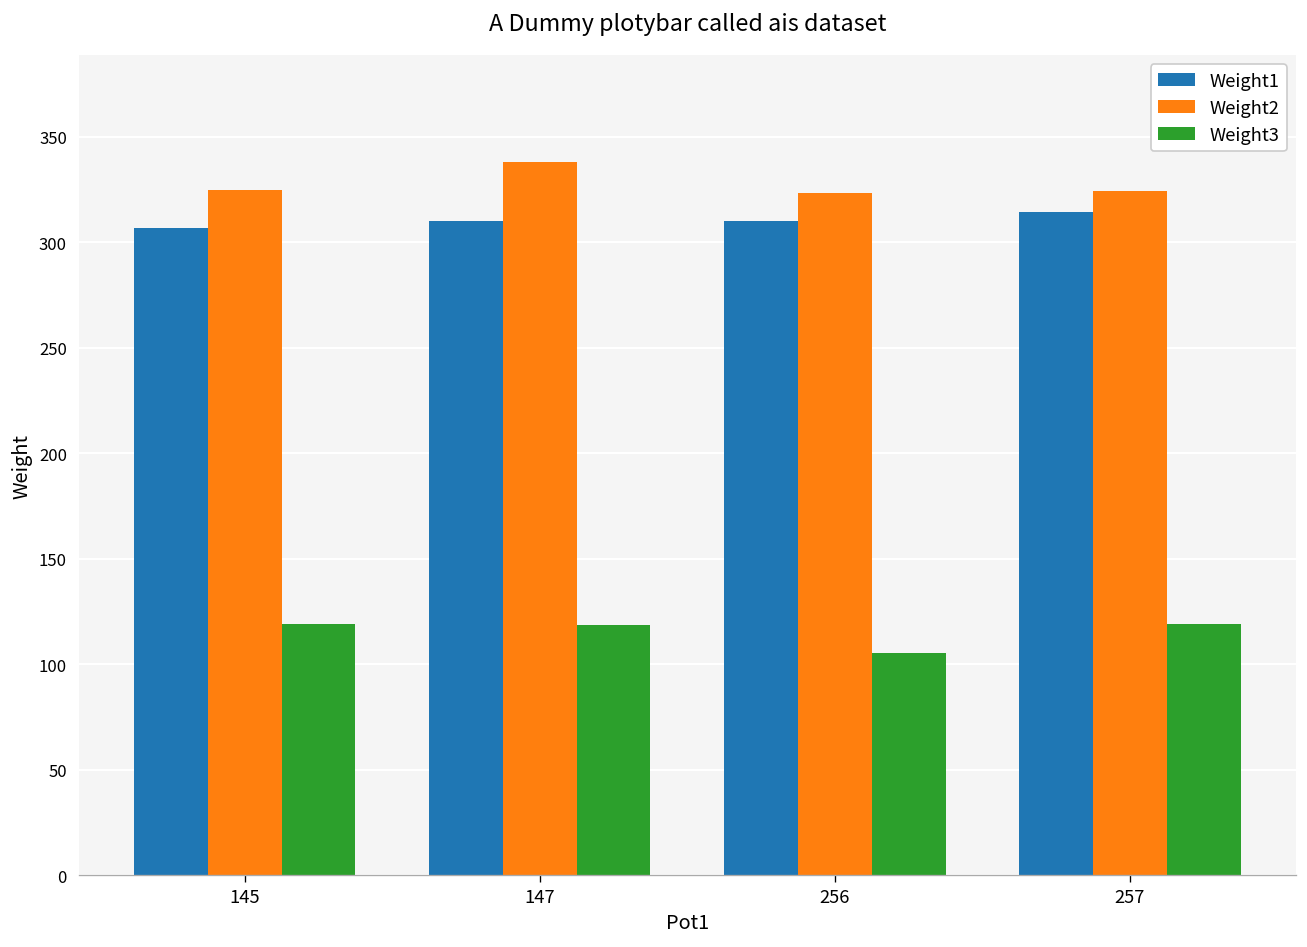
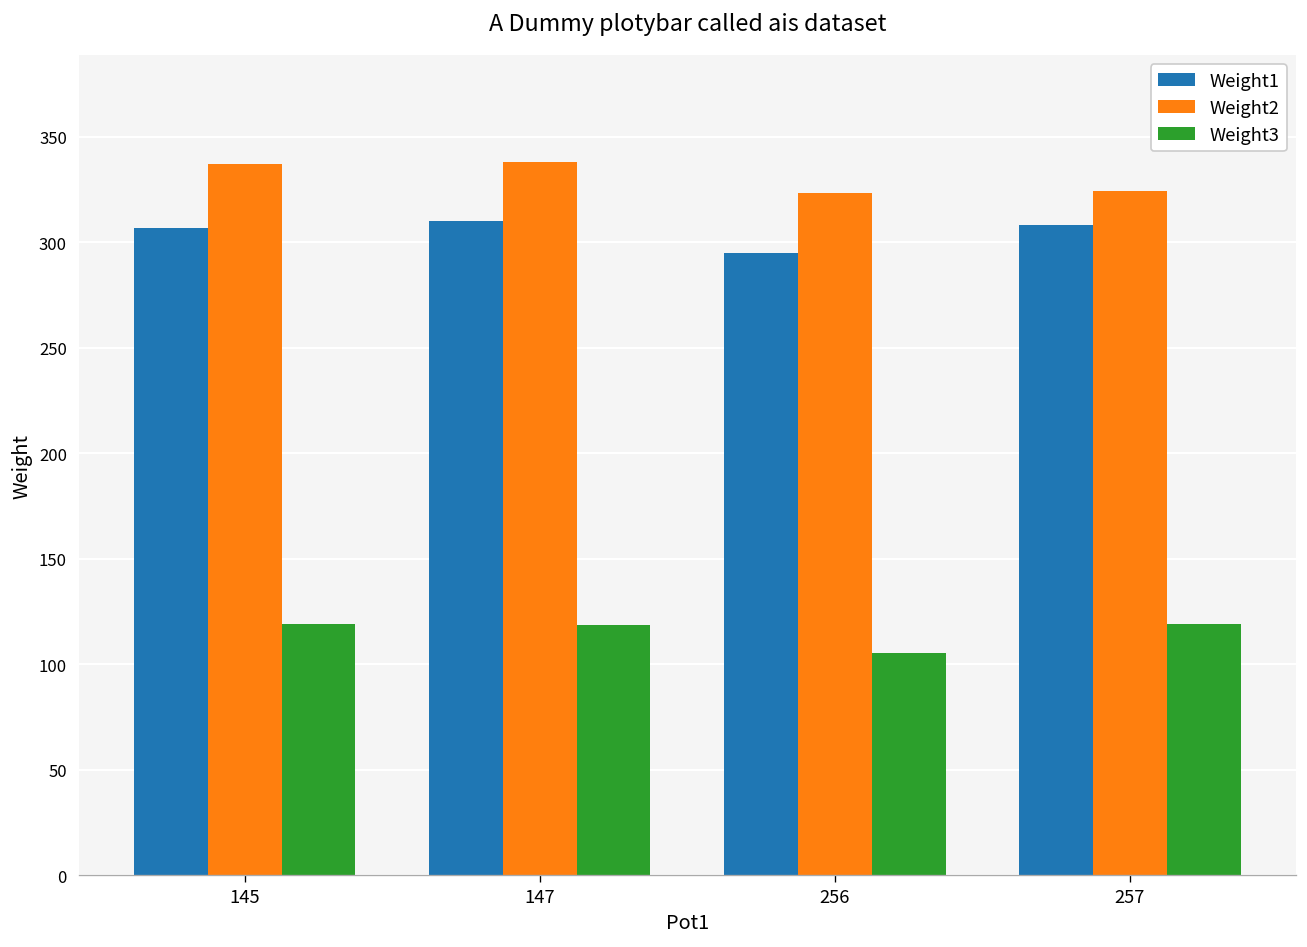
Weight2, 145: 325 -> 337
Weight1, 256: 310 -> 295
Weight1, 257: 314 -> 308
